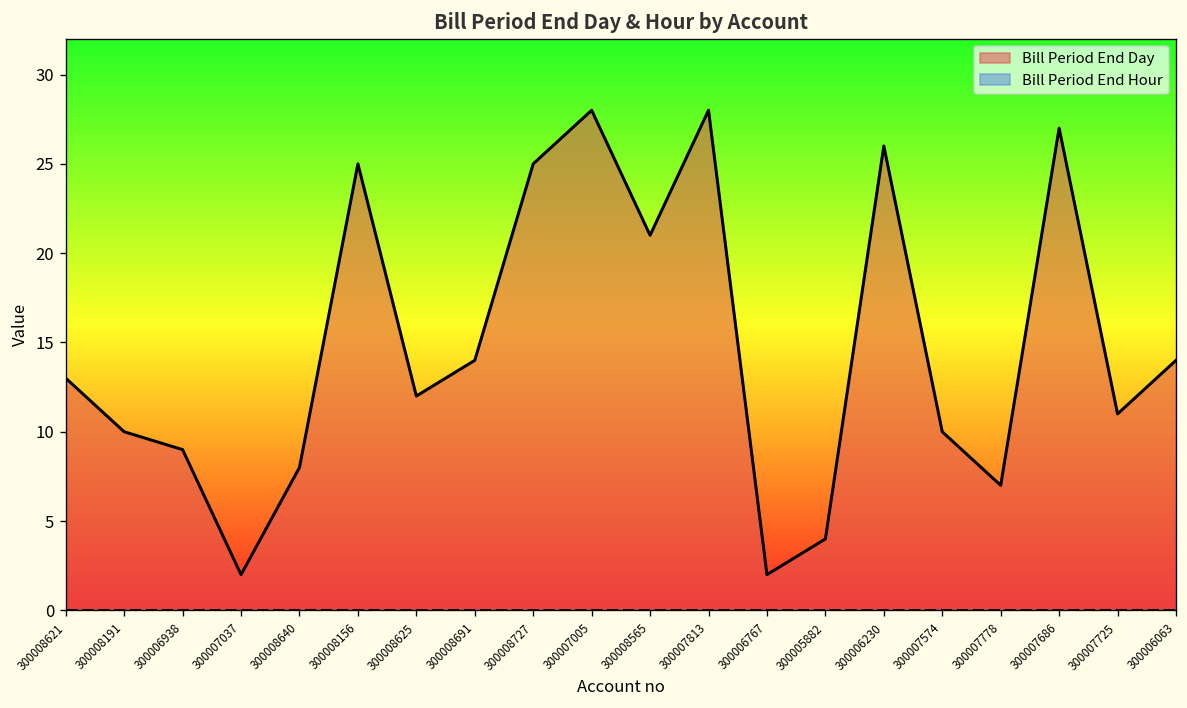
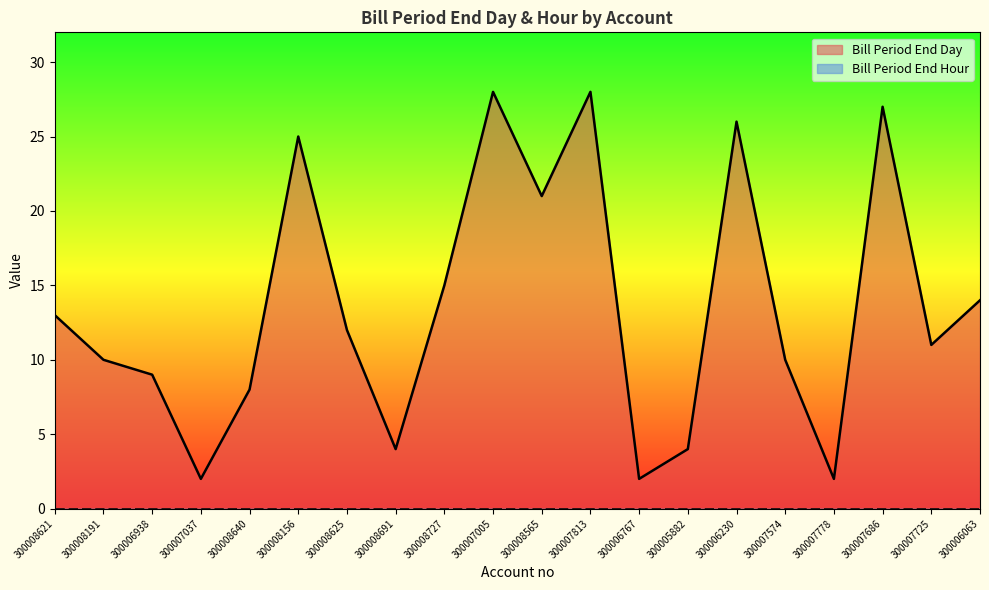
Bill Period End Day, 300008691: 14 -> 4
Bill Period End Day, 300008727: 25 -> 15
Bill Period End Day, 300007778: 7 -> 2
